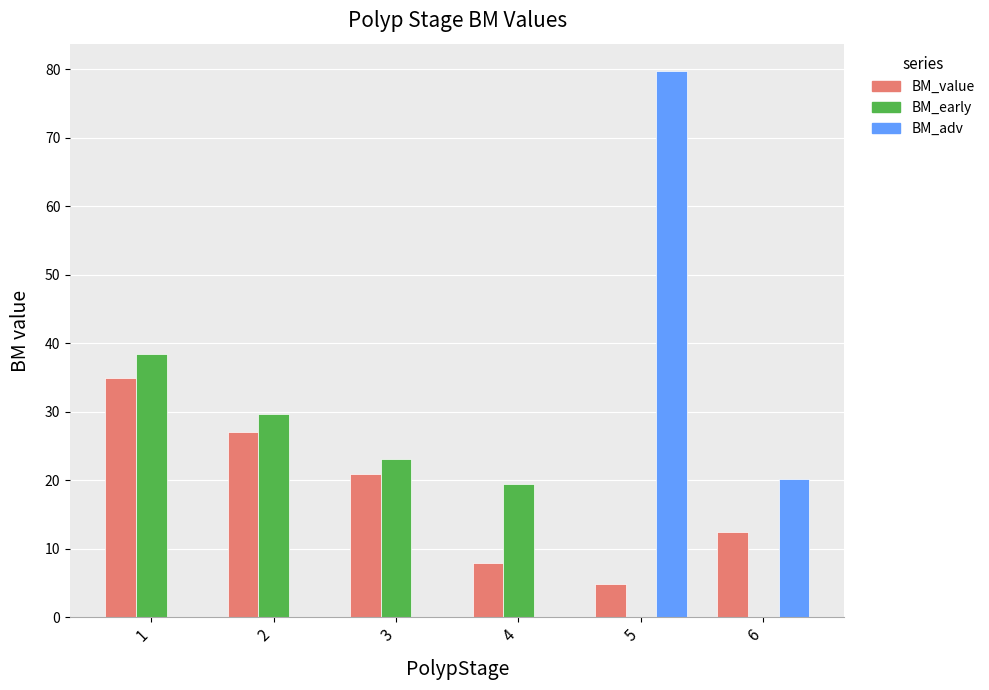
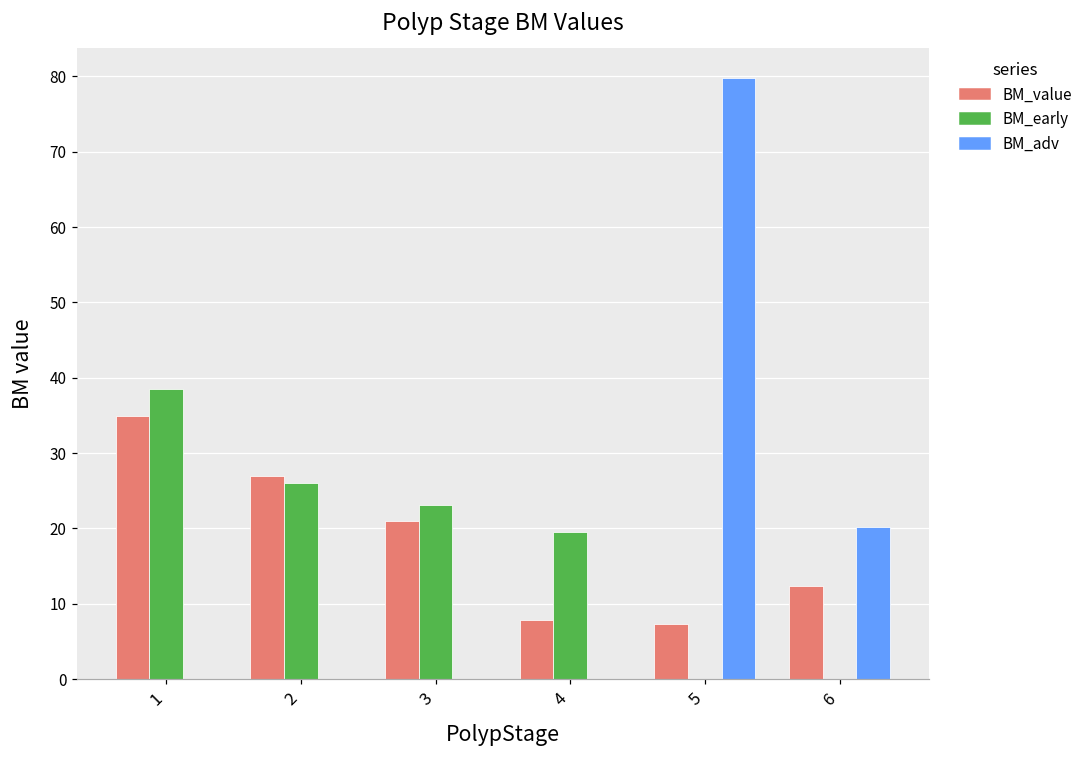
BM_early, 2: 30 -> 26
BM_value, 5: 5 -> 7
